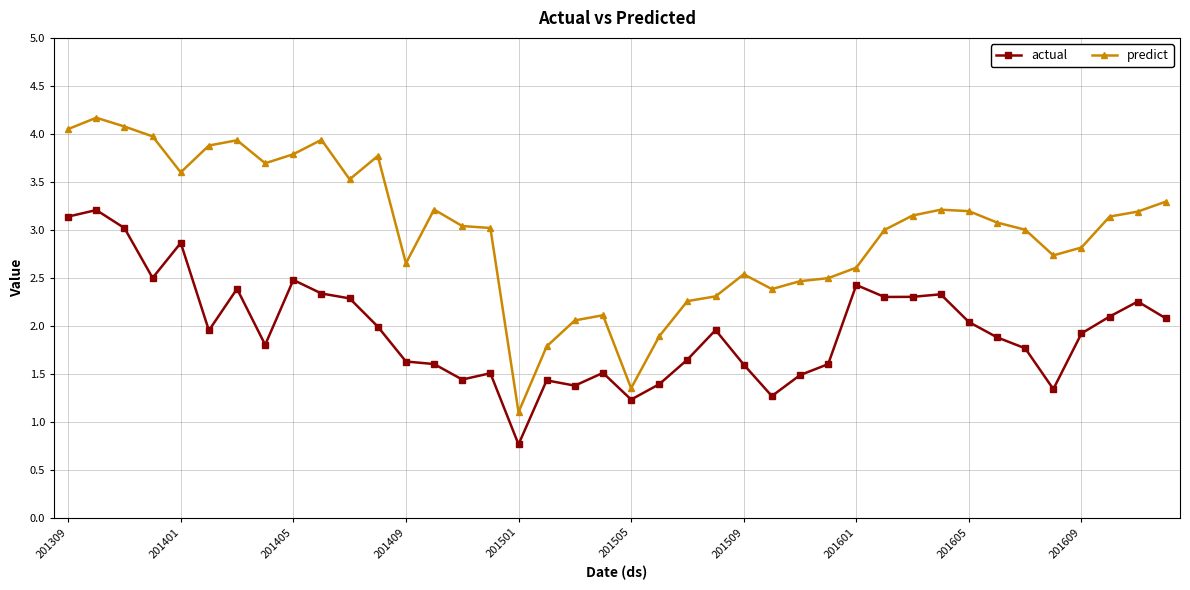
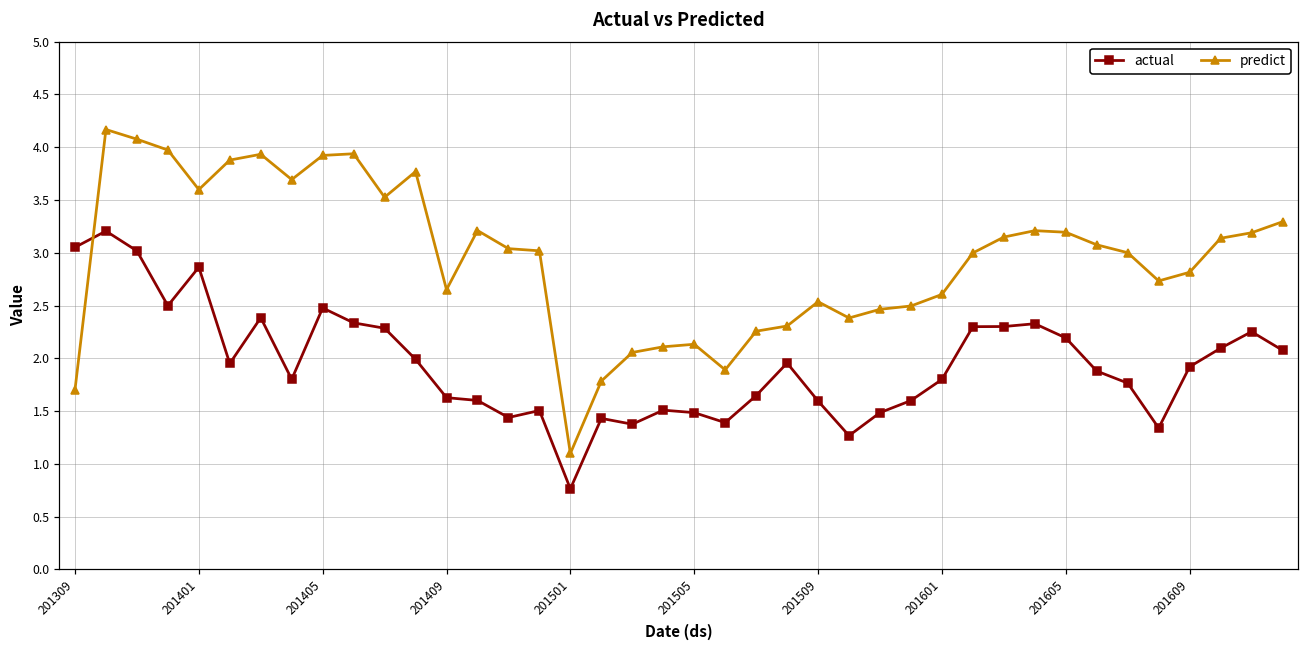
actual, 201309: 3.14 -> 3.05
predict, 201309: 4.0 -> 1.7
predict, 201405: 3.8 -> 3.9
actual, 201505: 1.2 -> 1.5
predict, 201505: 1.3 -> 2.1
actual, 201601: 2.4 -> 1.8
actual, 201605: 2.0 -> 2.2
